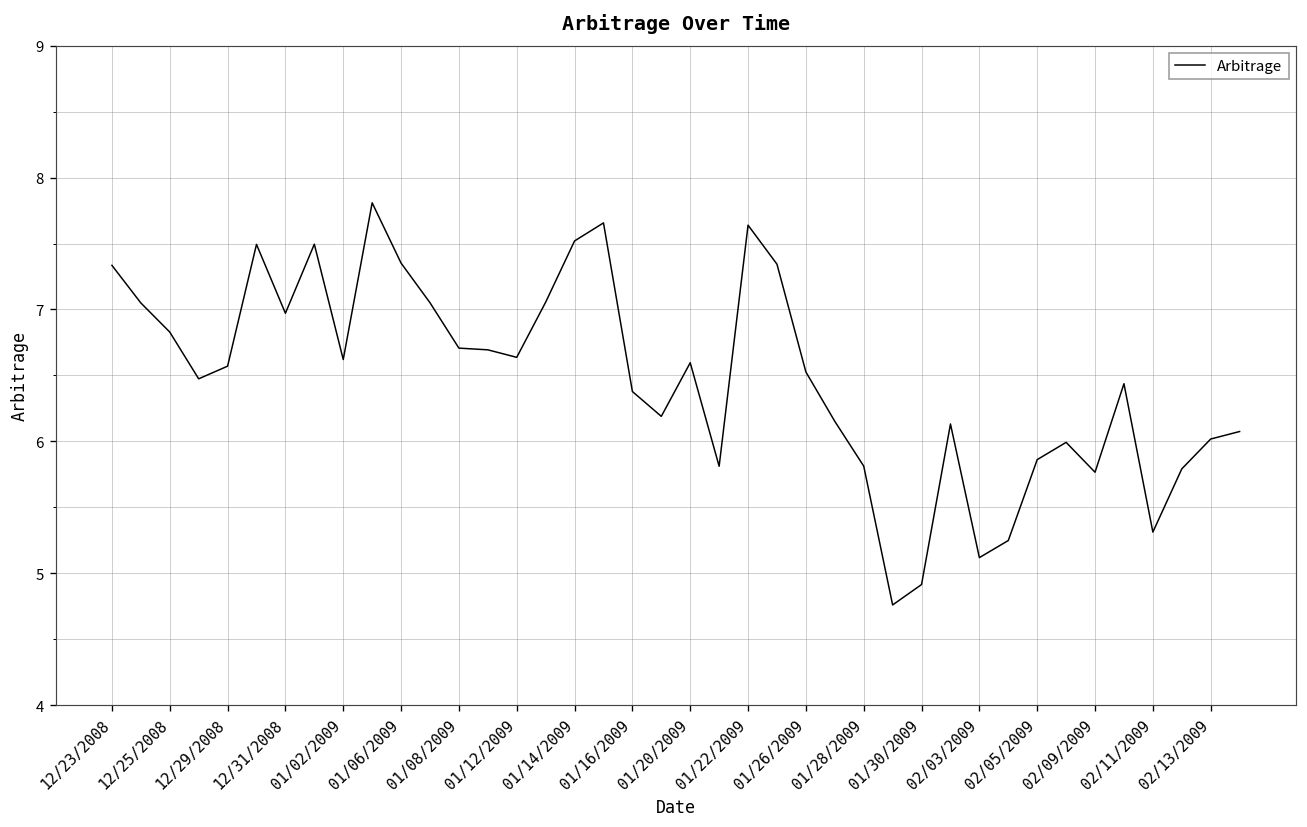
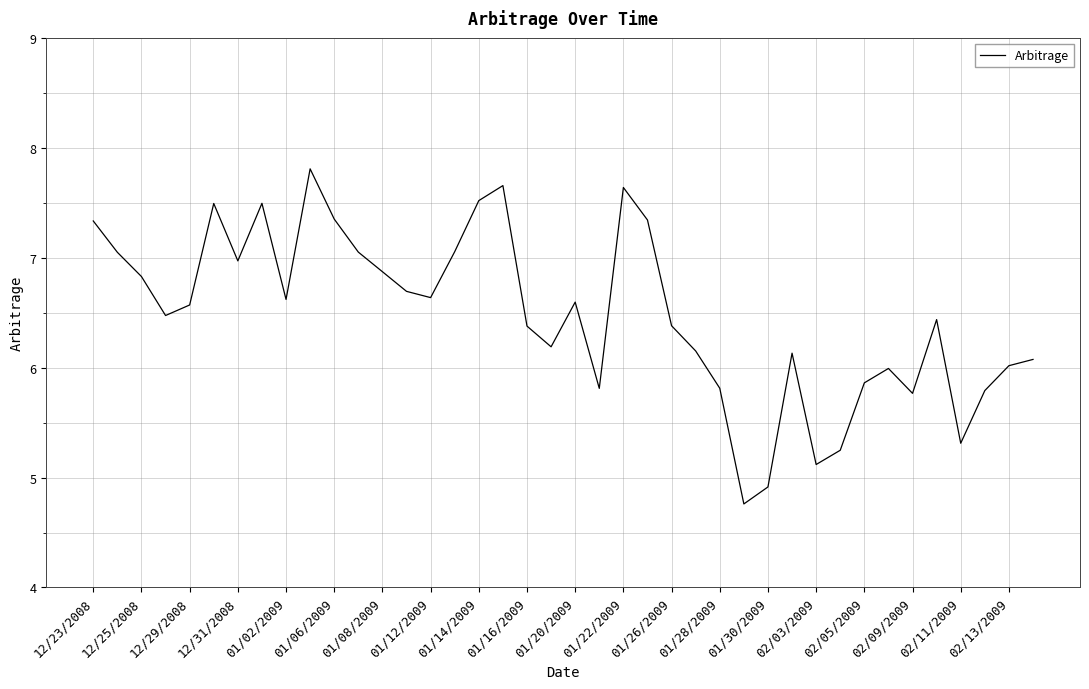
01/08/2009: 6.71 -> 6.87
01/26/2009: 6.53 -> 6.38
